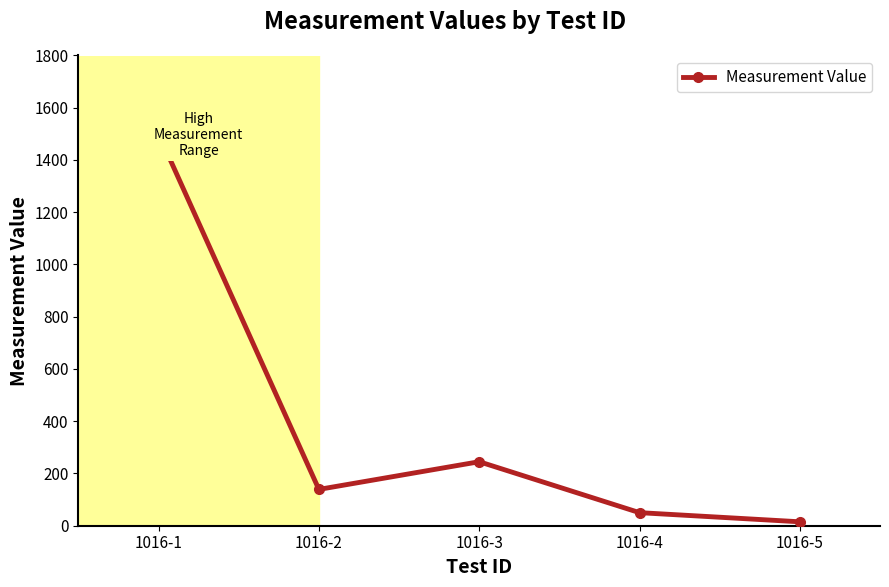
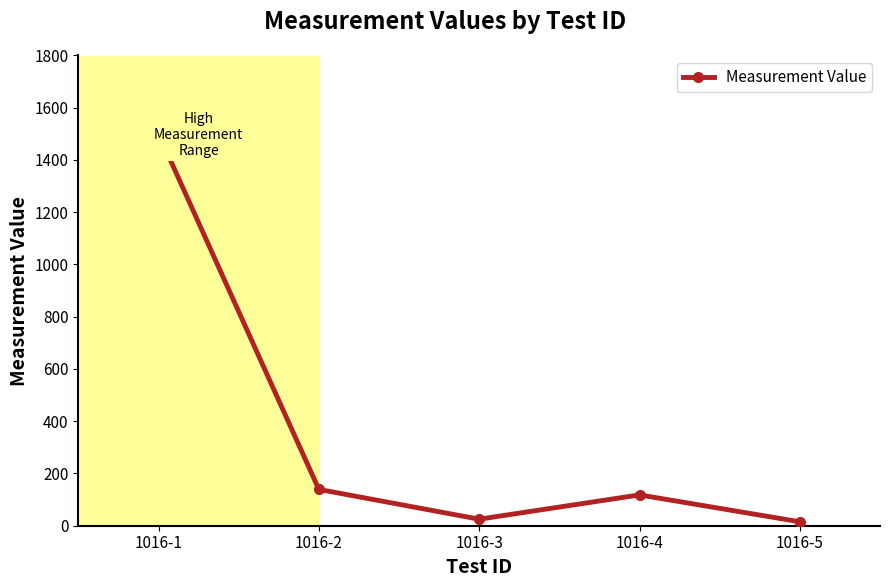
1016-3: 250 -> 30
1016-4: 50 -> 120
